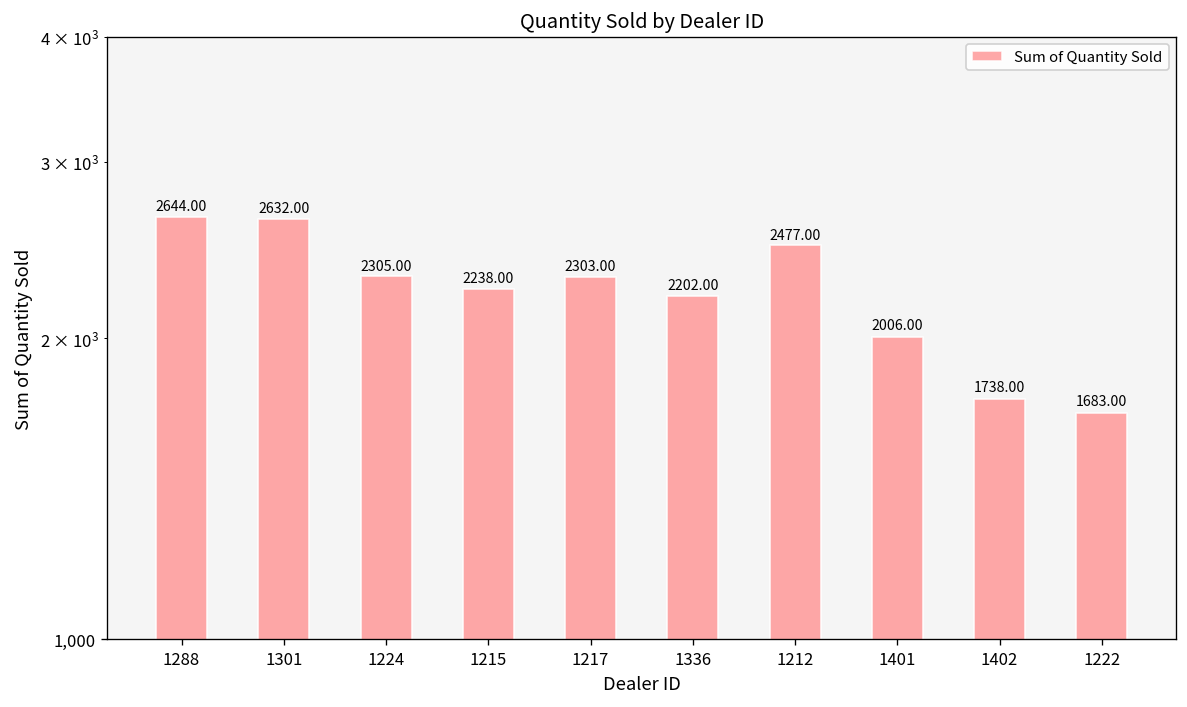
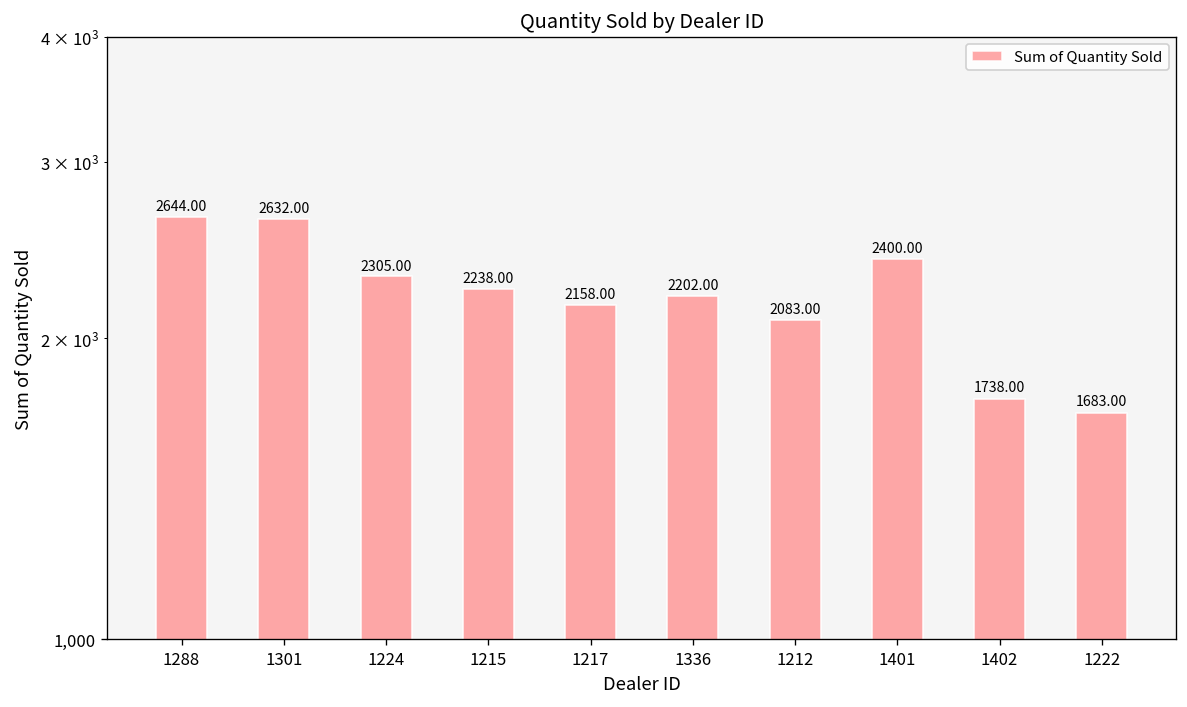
1217: 2303.00 -> 2158.00
1212: 2477.00 -> 2083.00
1401: 2006.00 -> 2400.00
